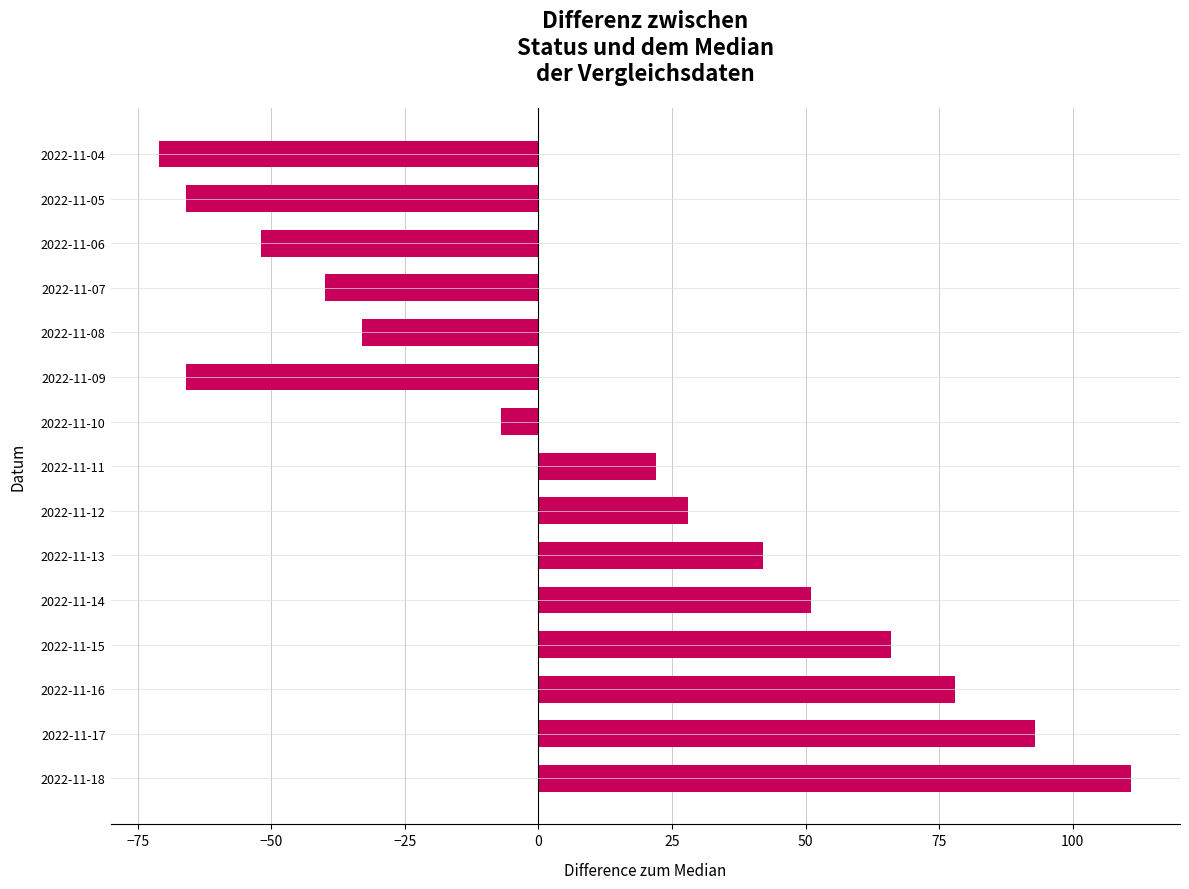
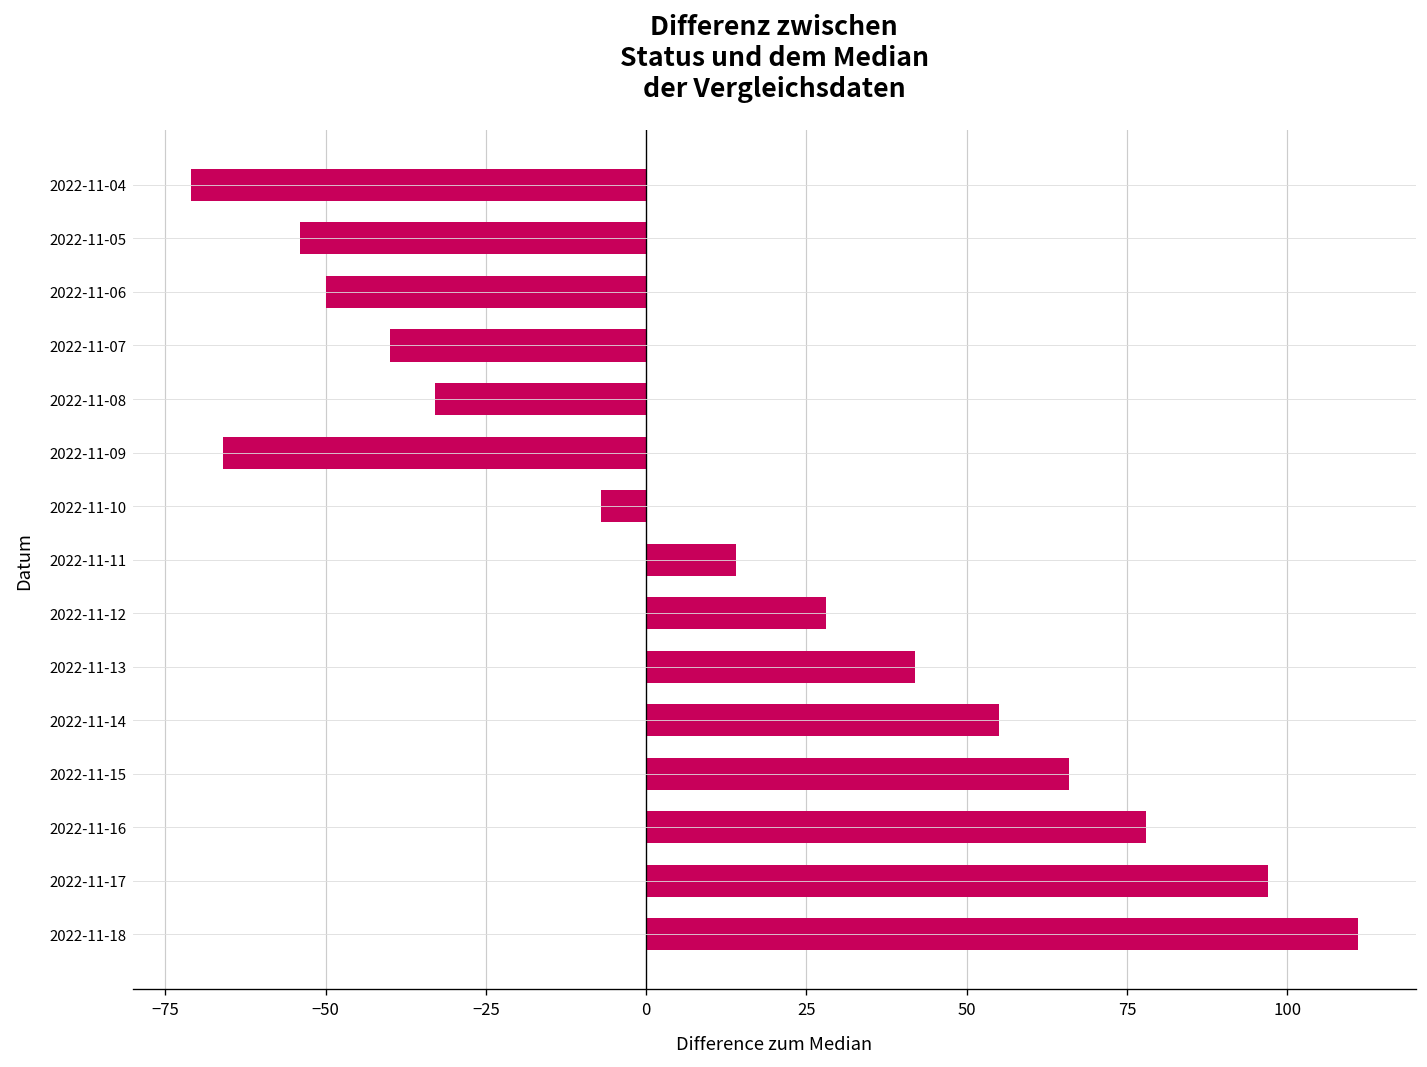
2022-11-05: -66 -> -54
2022-11-06: -52 -> -50
2022-11-11: 22 -> 14
2022-11-14: 51 -> 55
2022-11-17: 93 -> 97
